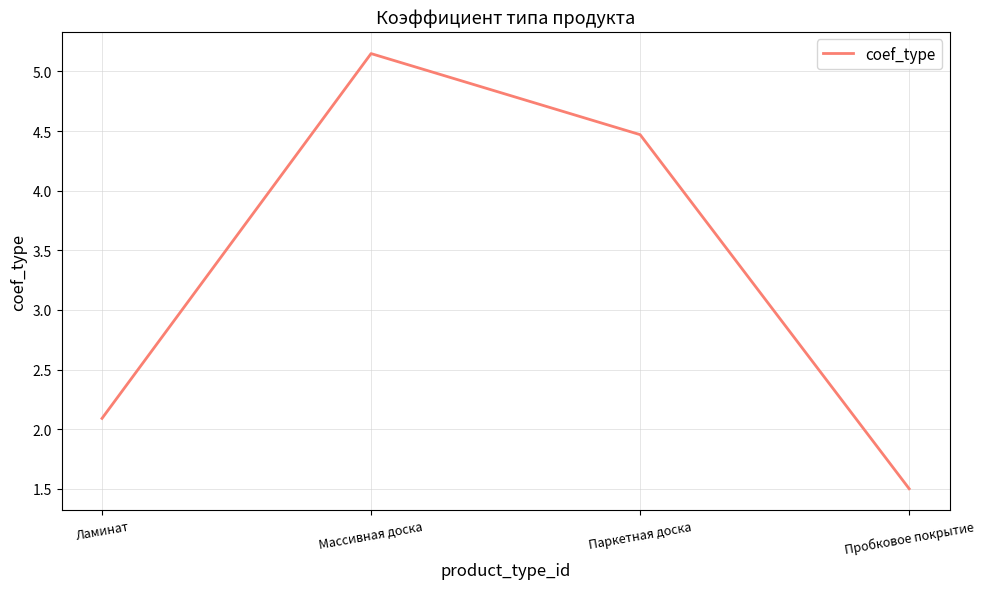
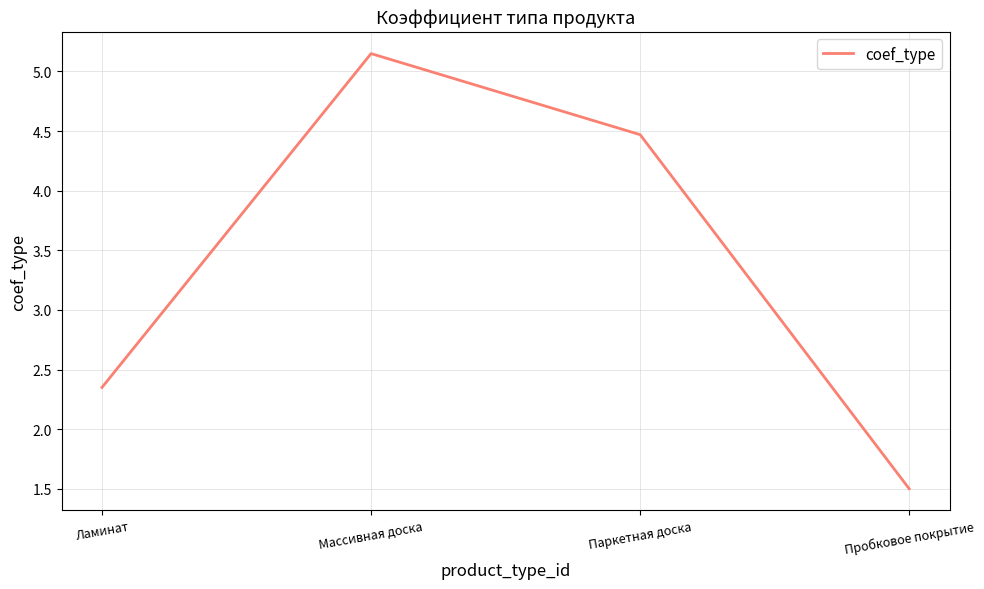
Ламинат: 2.09 -> 2.35
